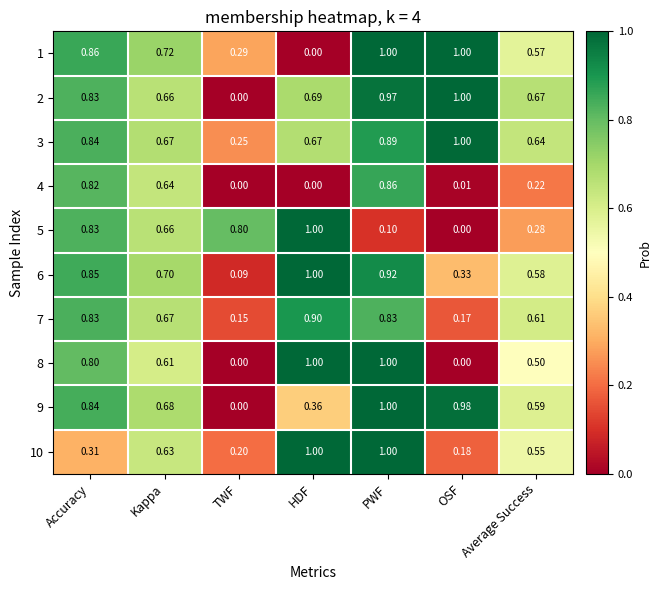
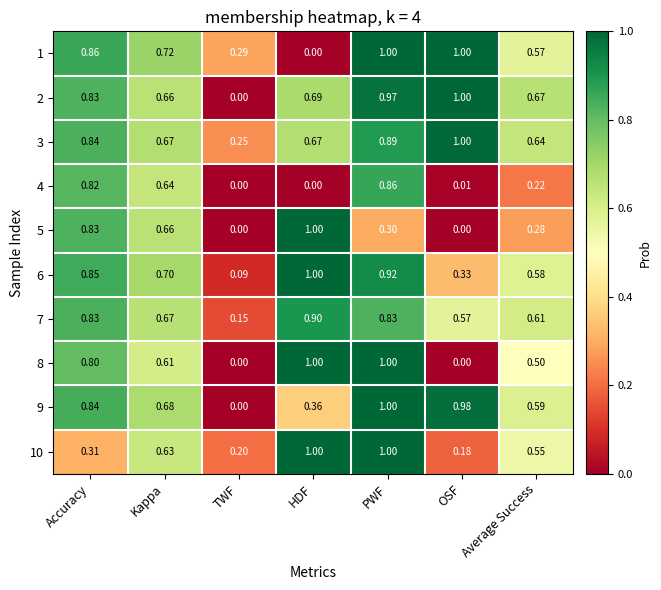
5, TWF: 0.80 -> 0.00
5, PWF: 0.10 -> 0.30
7, OSF: 0.17 -> 0.57
